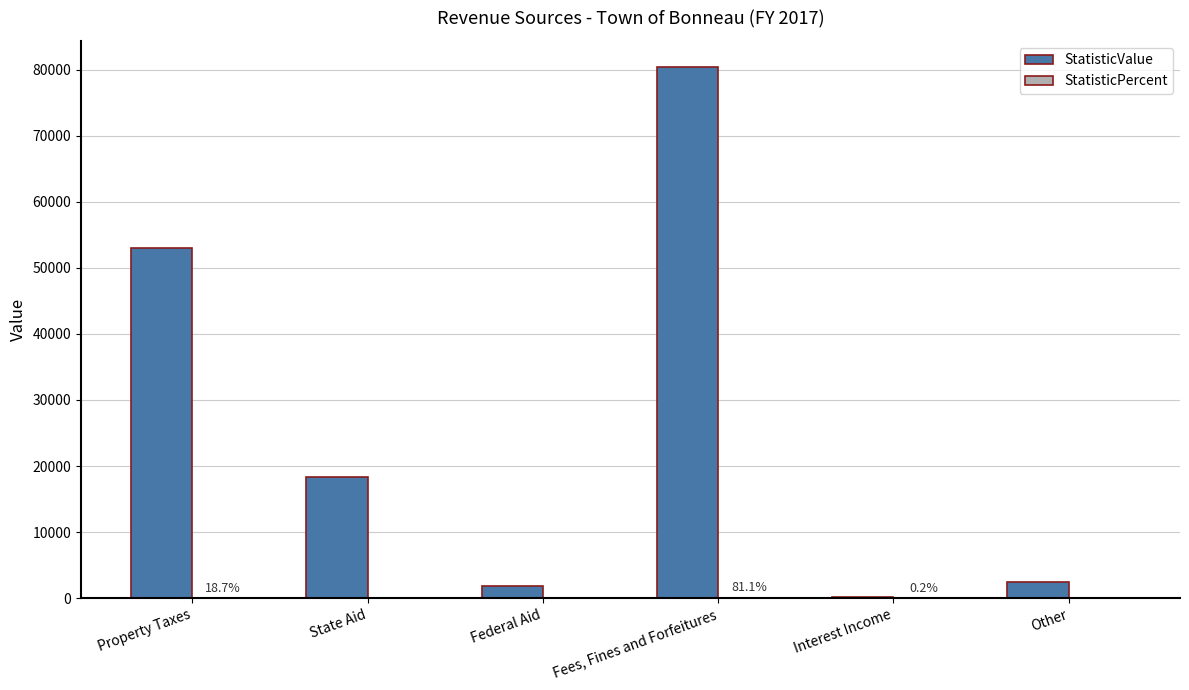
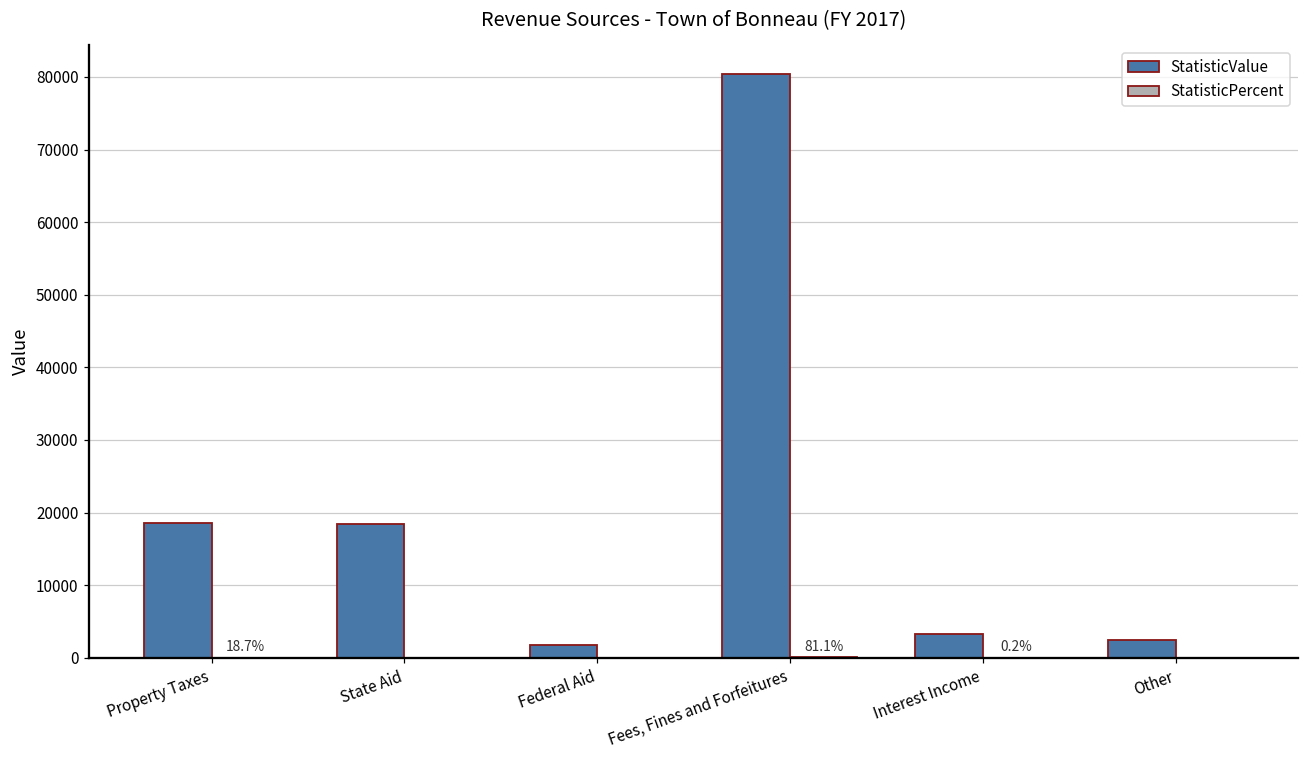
StatisticValue, Property Taxes: 53000 -> 19000
StatisticValue, Interest Income: 0 -> 3000
